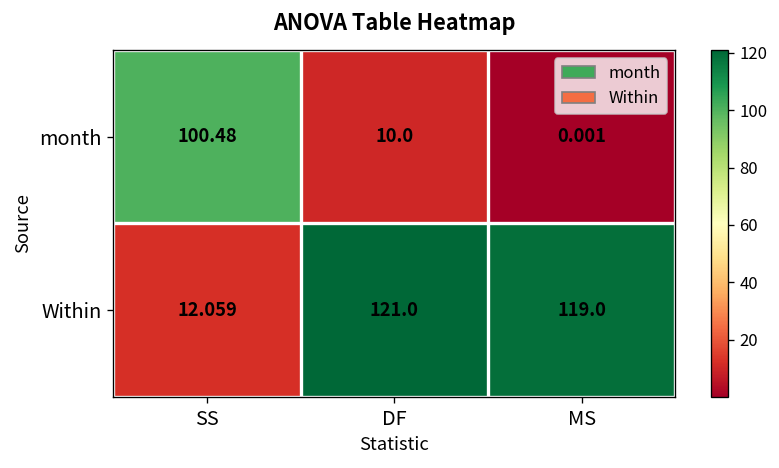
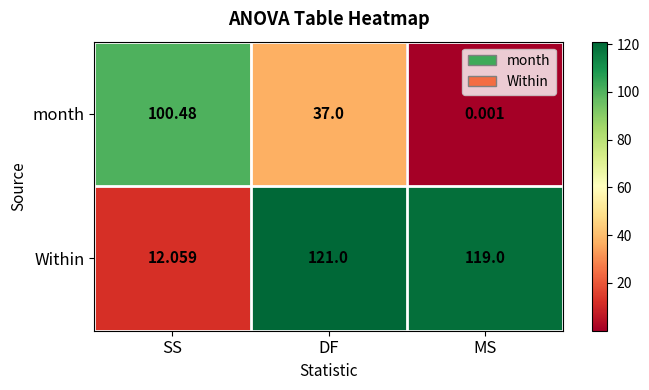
month, DF: 10.0 -> 37.0
